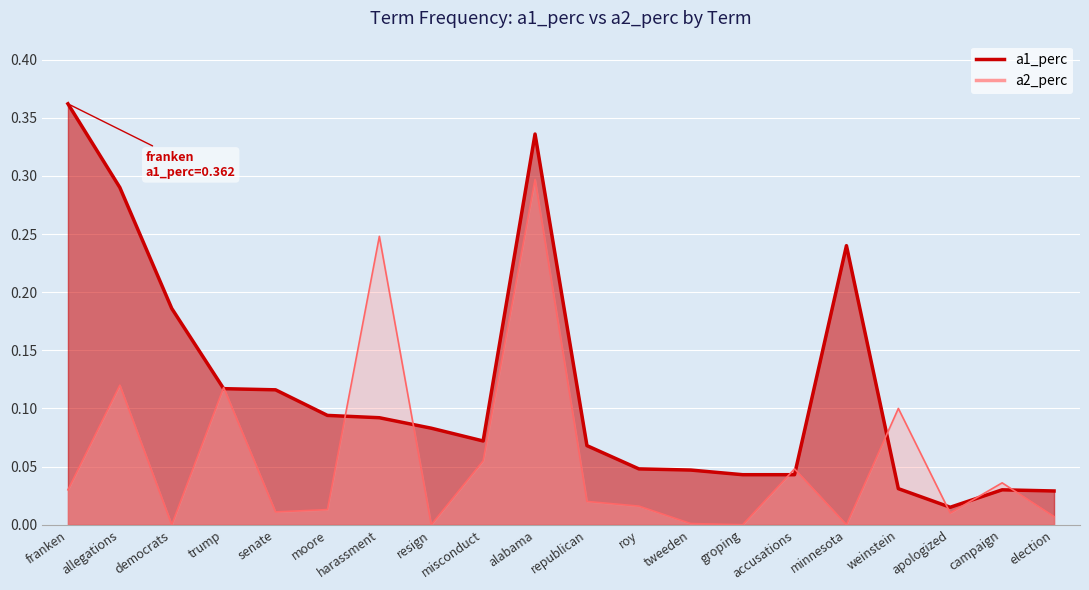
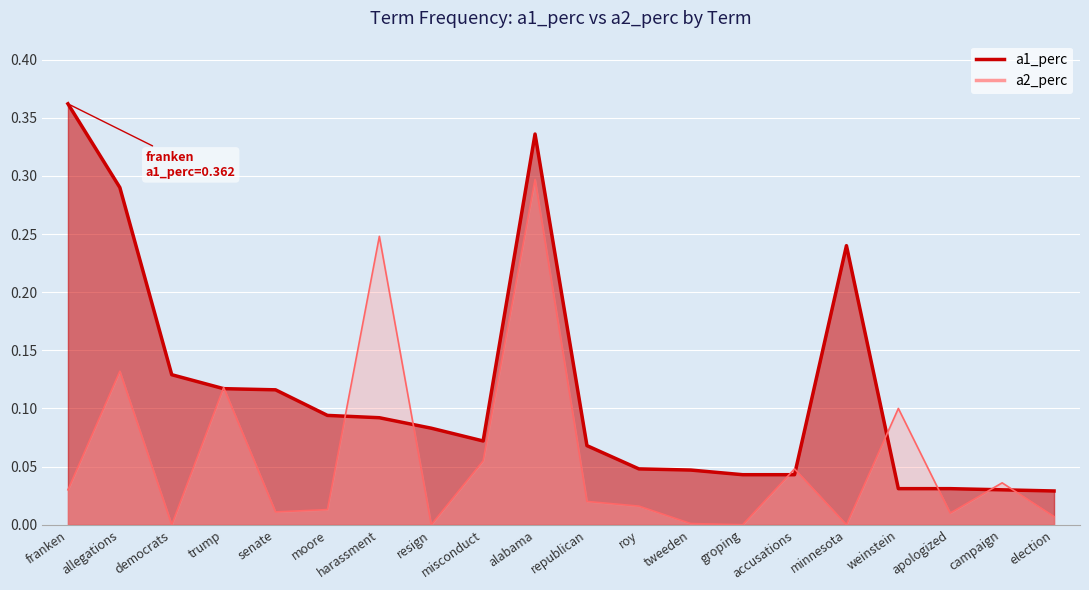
a2_perc, allegations: 0.120 -> 0.132
a1_perc, democrats: 0.186 -> 0.129
a1_perc, apologized: 0.015 -> 0.031
